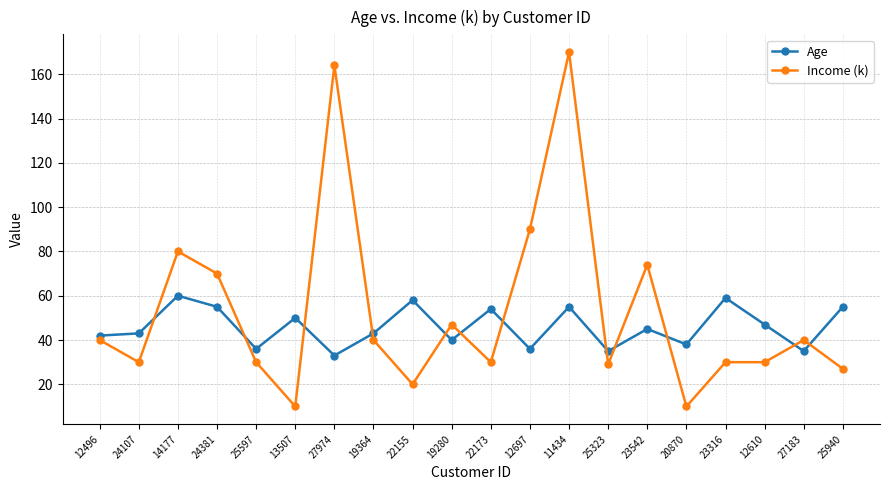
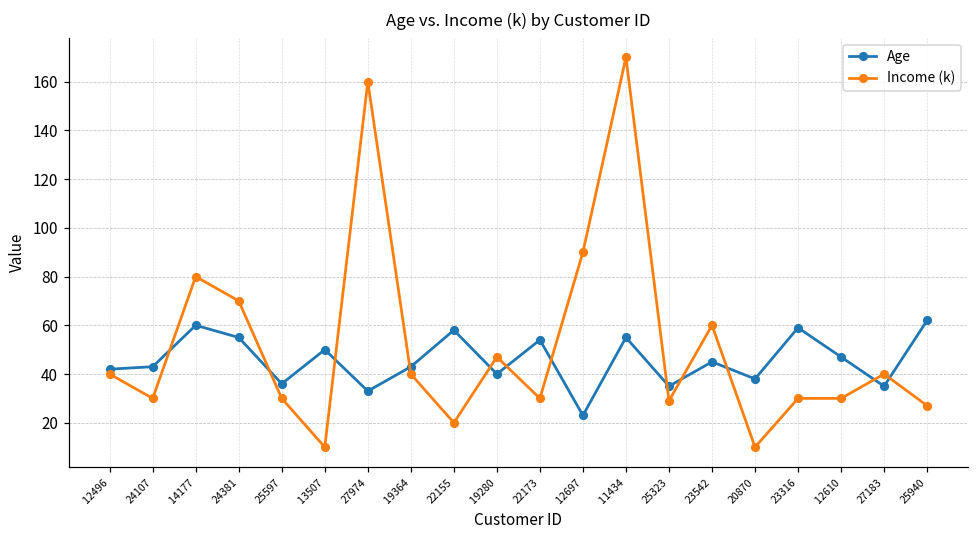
Income (k), 27974: 164 -> 160
Age, 12697: 36 -> 23
Income (k), 23542: 74 -> 60
Age, 25940: 55 -> 62
